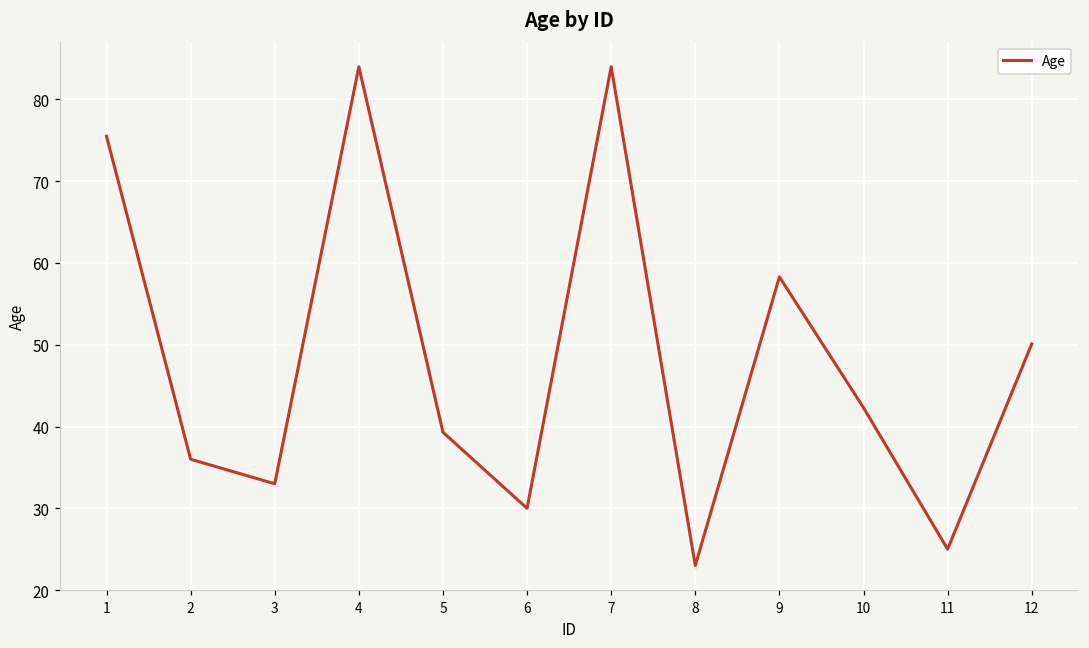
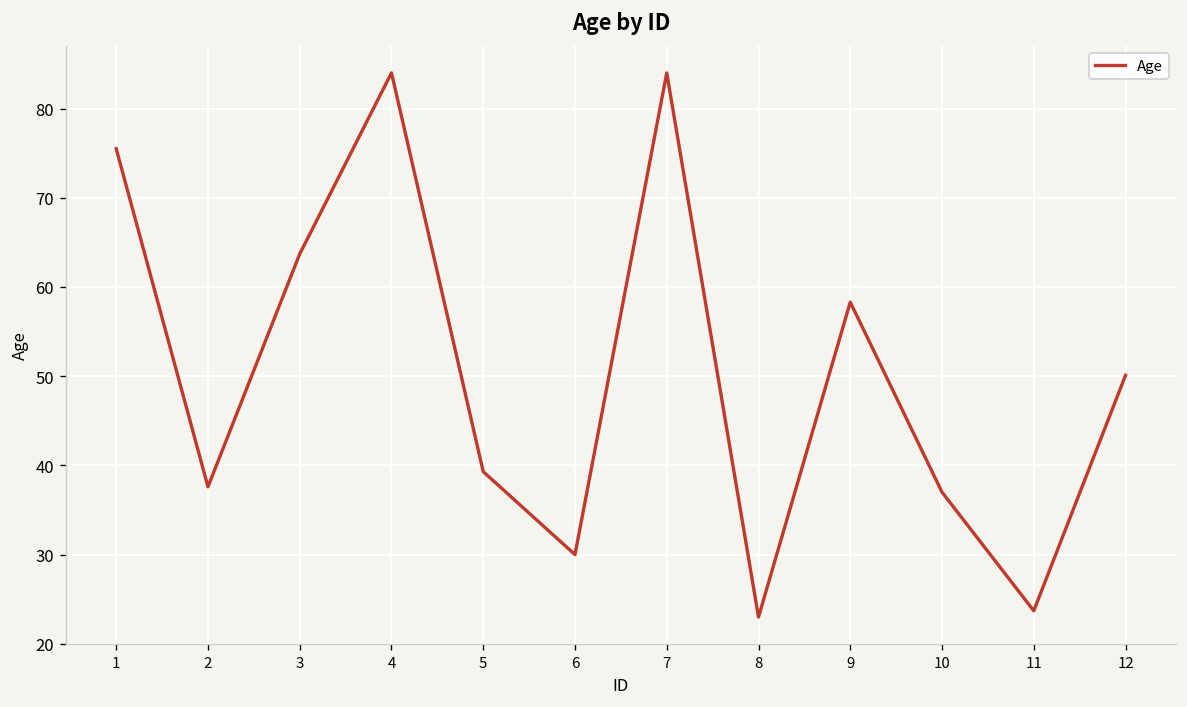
2: 36 -> 38
3: 33 -> 64
10: 42 -> 37
11: 25 -> 24
